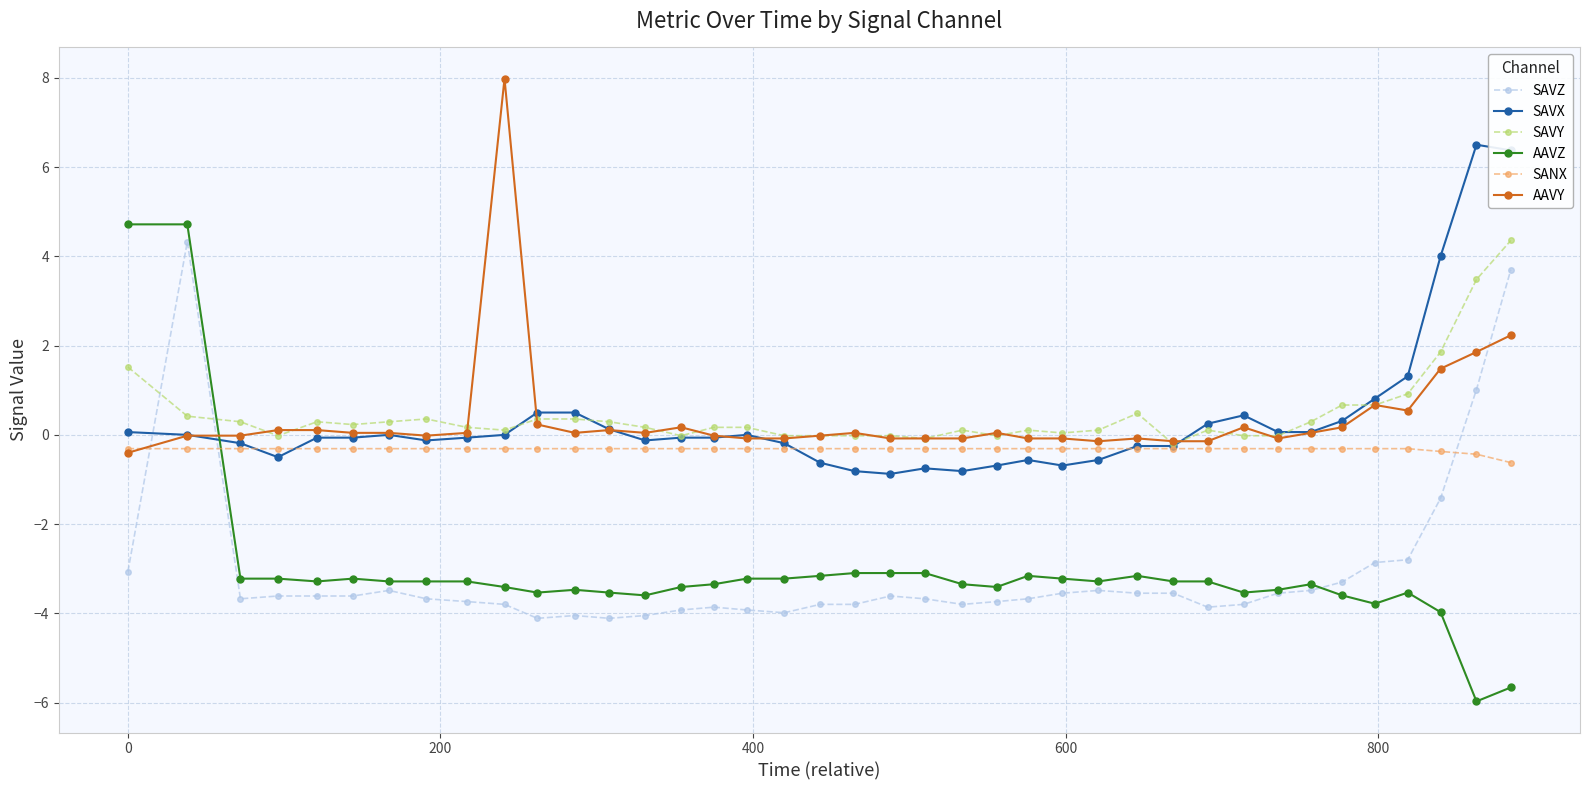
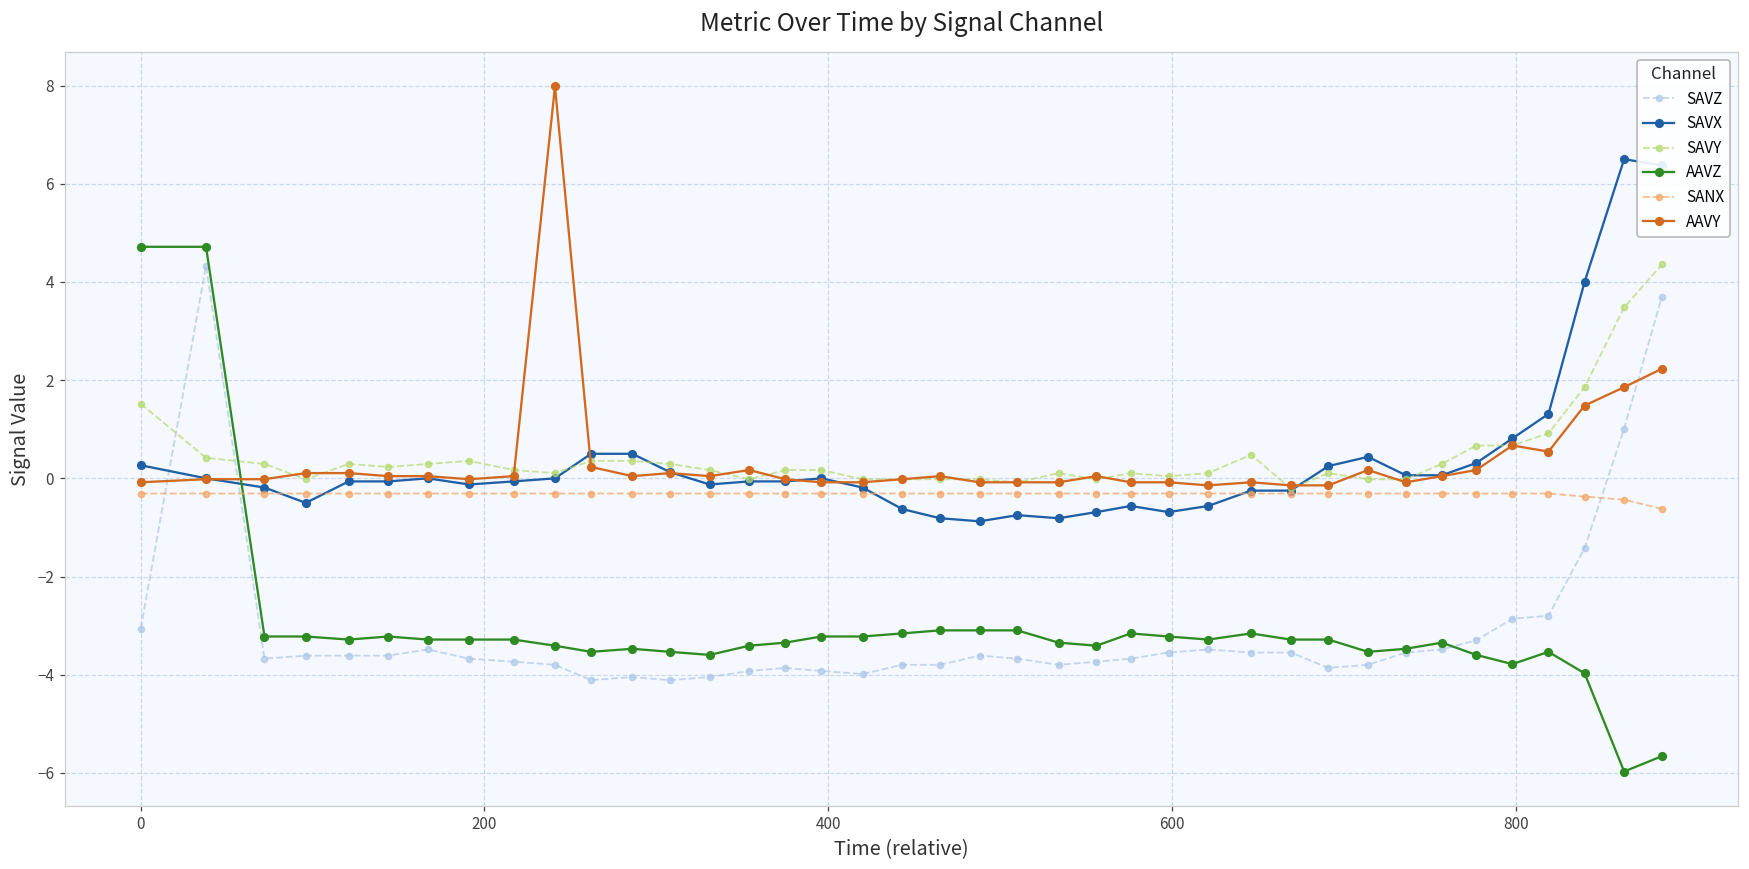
SAVX, 0: 0.1 -> 0.3
AAVY, 0: -0.4 -> -0.1
